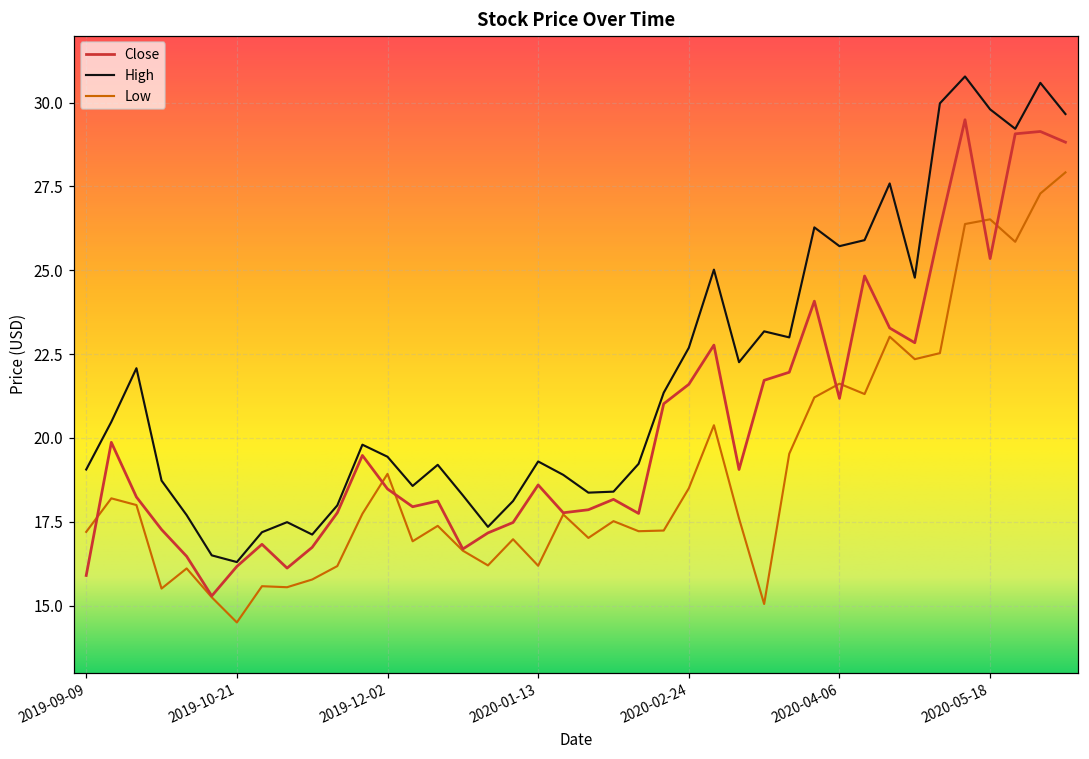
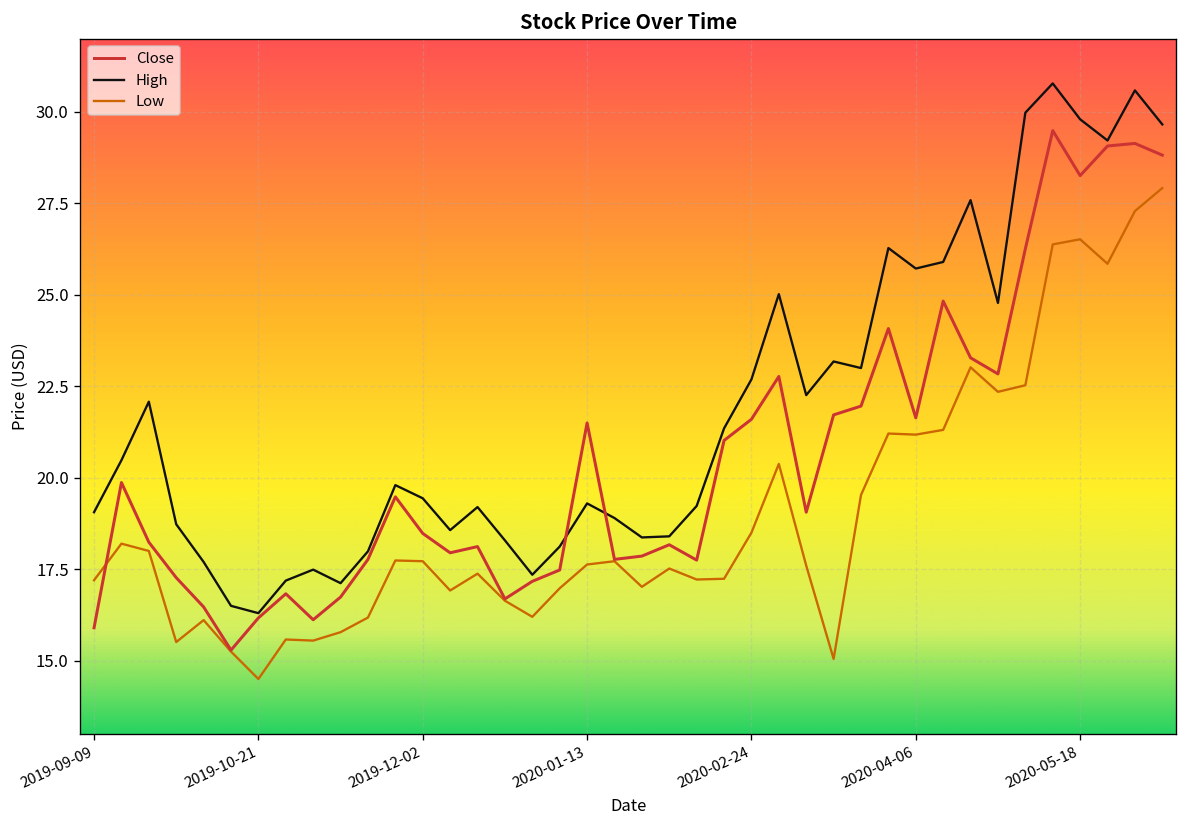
Low, 2019-12-02: 18.9 -> 17.7
Close, 2020-01-13: 18.6 -> 21.5
Low, 2020-01-13: 16.2 -> 17.6
Close, 2020-04-06: 21.2 -> 21.6
Low, 2020-04-06: 21.6 -> 21.2
Close, 2020-05-18: 25.4 -> 28.3
